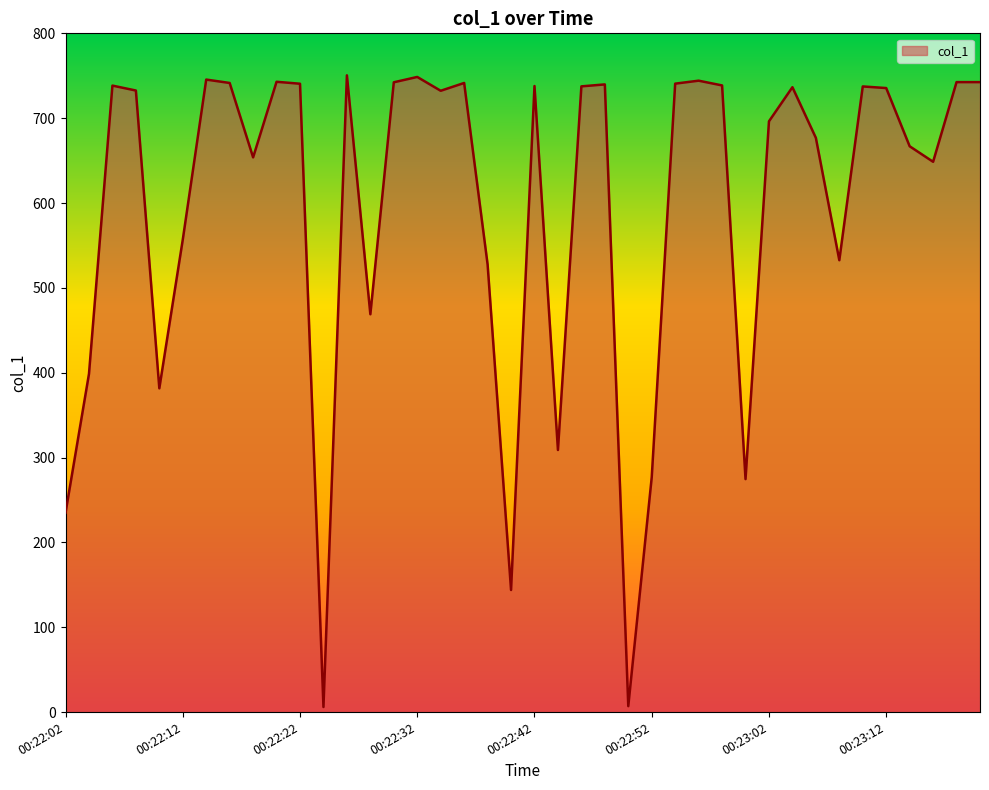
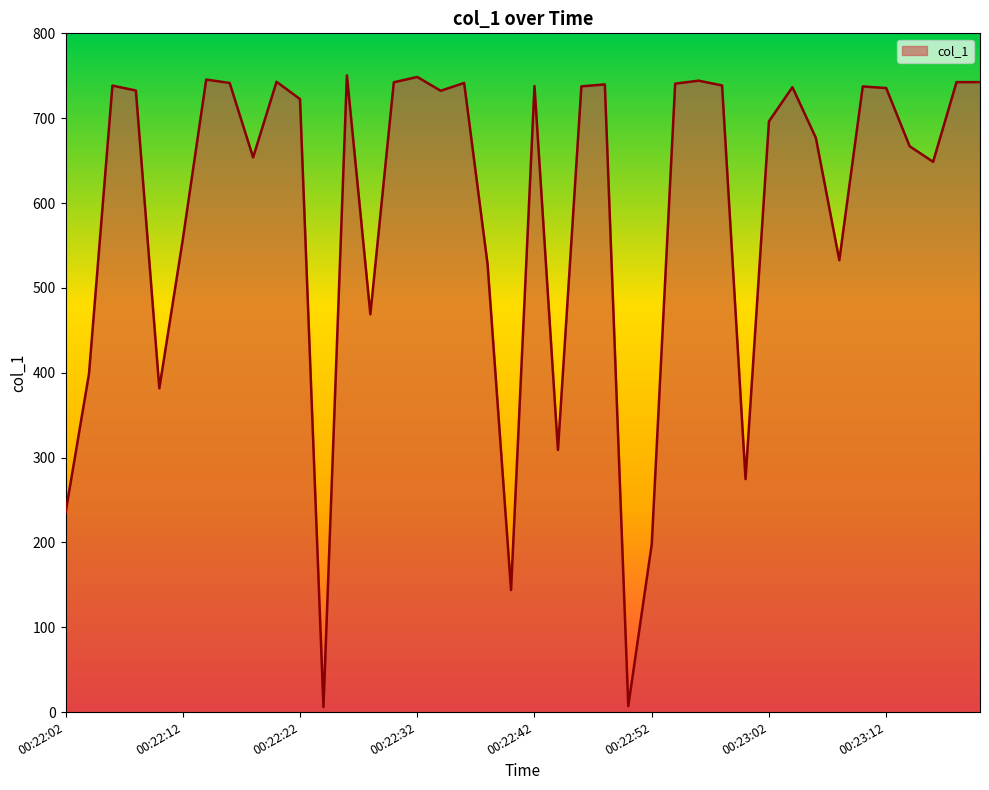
00:22:22: 740 -> 720
00:22:52: 280 -> 200
